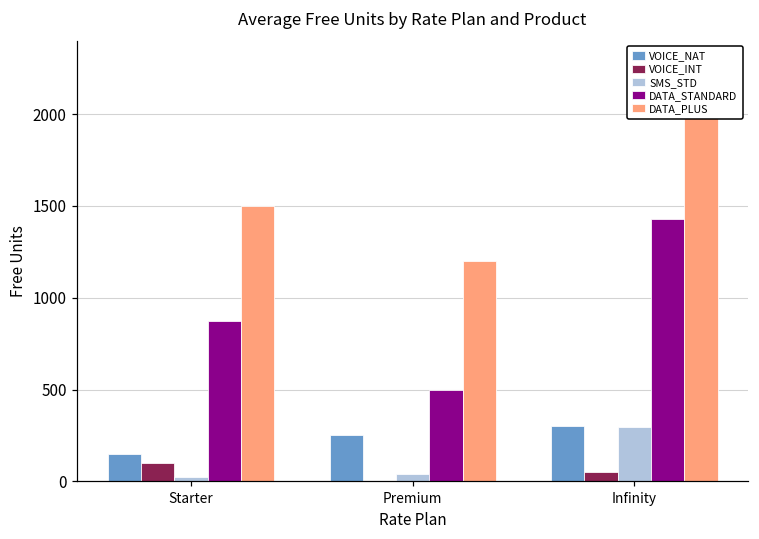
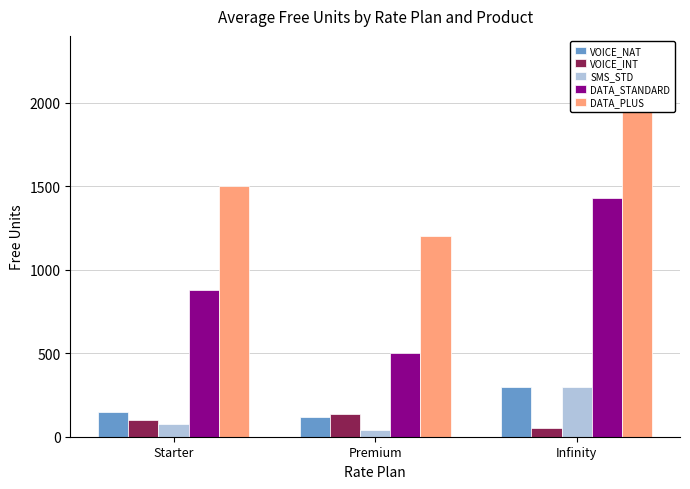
SMS_STD, Starter: 30 -> 80
VOICE_NAT, Premium: 250 -> 120
VOICE_INT, Premium: 0 -> 140
